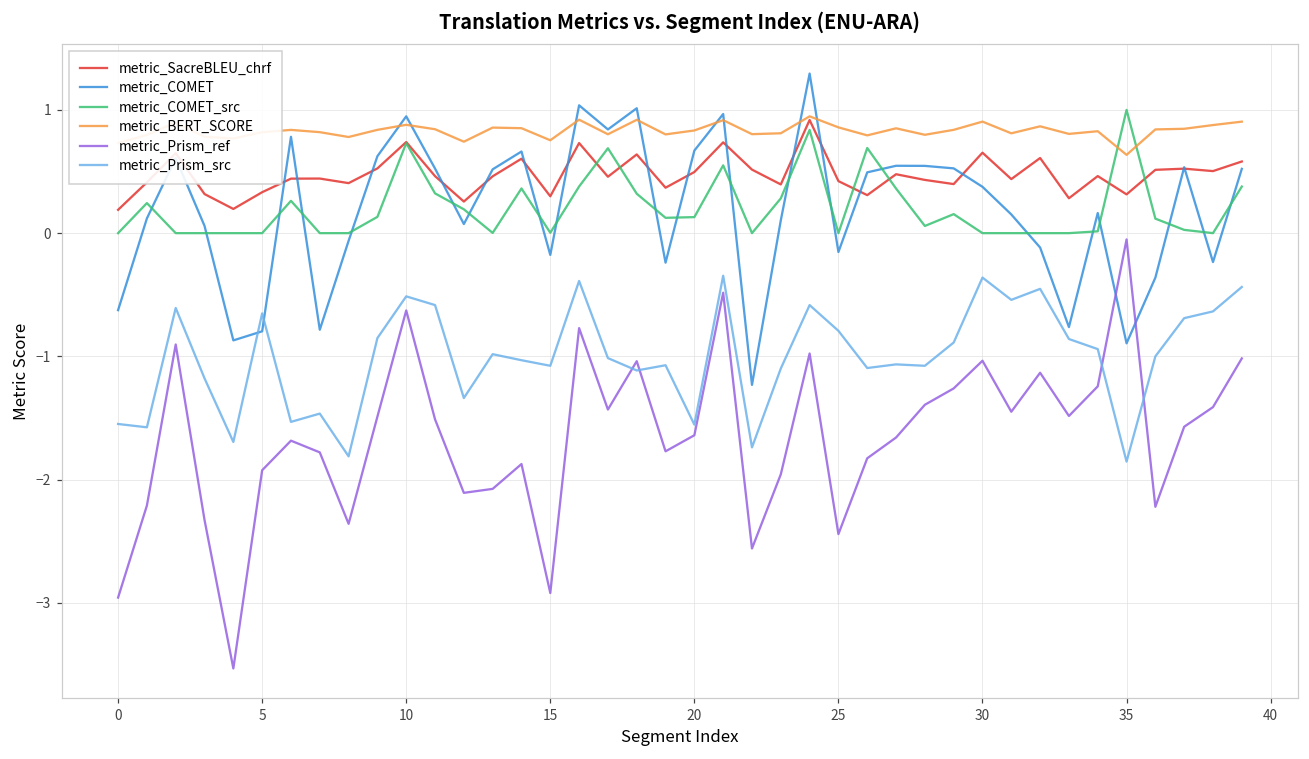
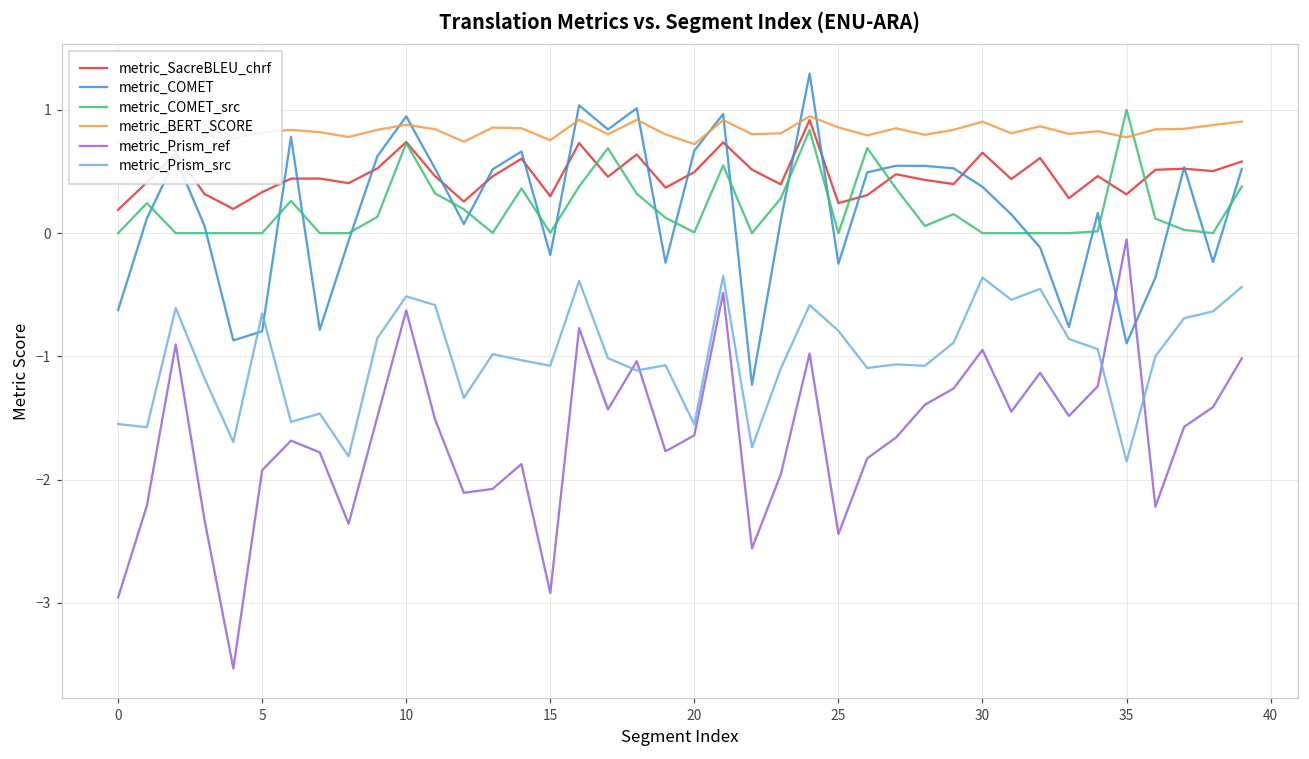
metric_COMET_src, 20: 0.13 -> 0.01
metric_BERT_SCORE, 20: 0.83 -> 0.72
metric_SacreBLEU_chrf, 25: 0.42 -> 0.24
metric_COMET, 25: -0.15 -> -0.25
metric_Prism_ref, 30: -1.04 -> -0.95
metric_BERT_SCORE, 35: 0.64 -> 0.78
